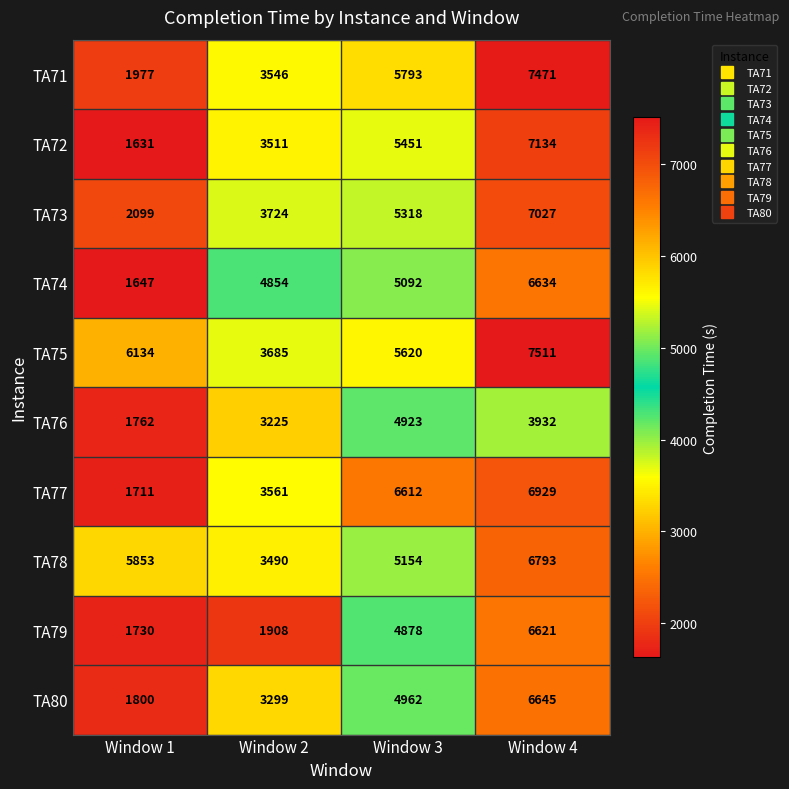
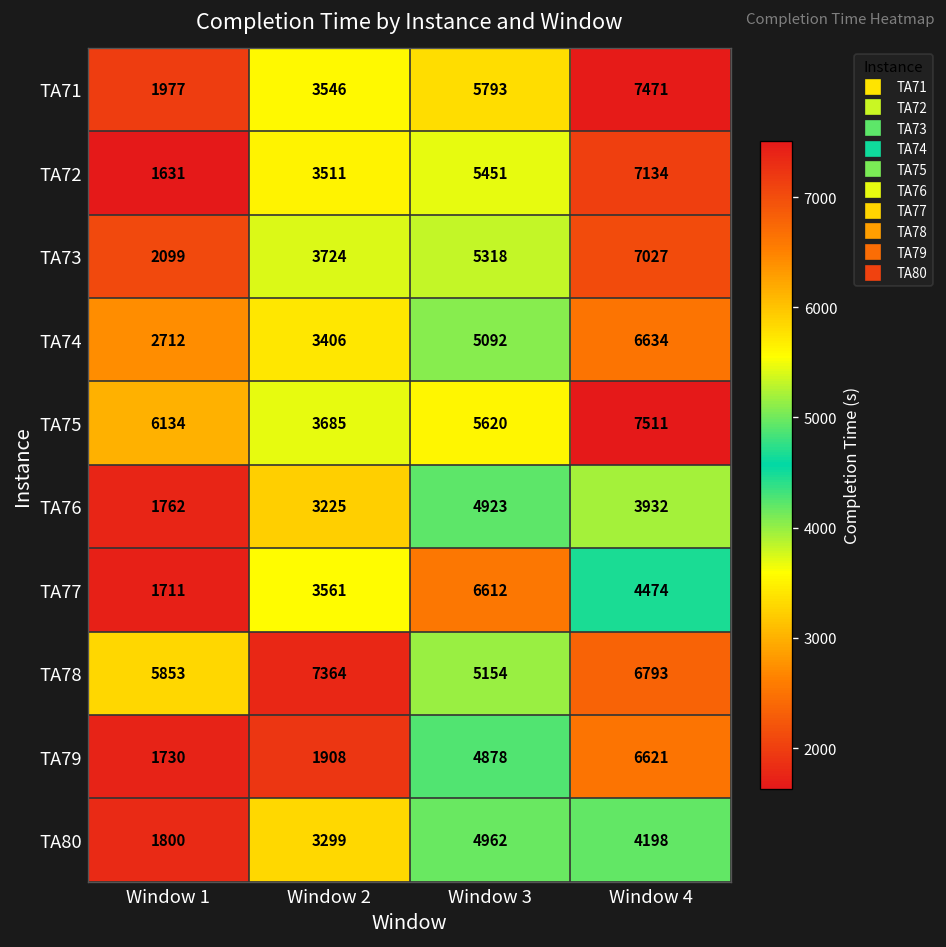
TA74, Window 1: 1647 -> 2712
TA74, Window 2: 4854 -> 3406
TA77, Window 4: 6929 -> 4474
TA78, Window 2: 3490 -> 7364
TA80, Window 4: 6645 -> 4198
